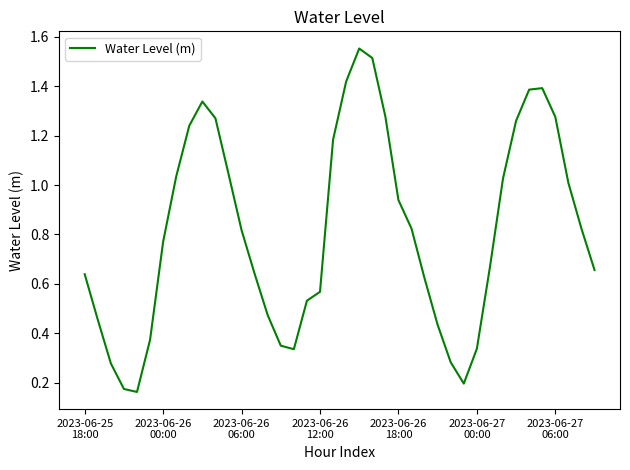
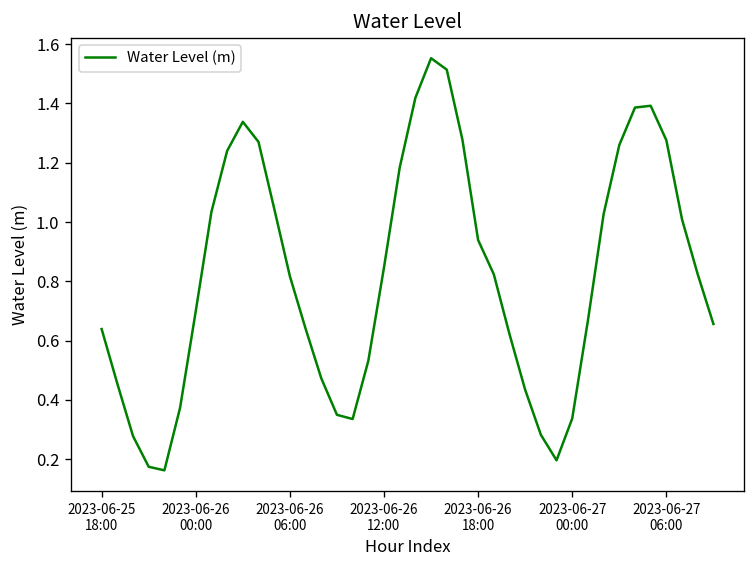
2023-06-26 00:00: 0.77 -> 0.70
2023-06-26 12:00: 0.57 -> 0.85
